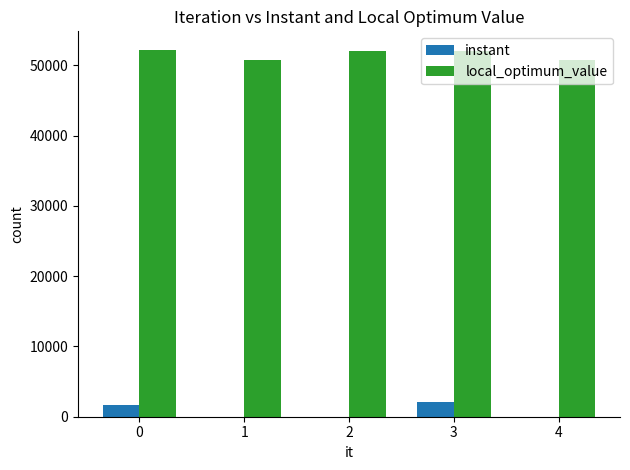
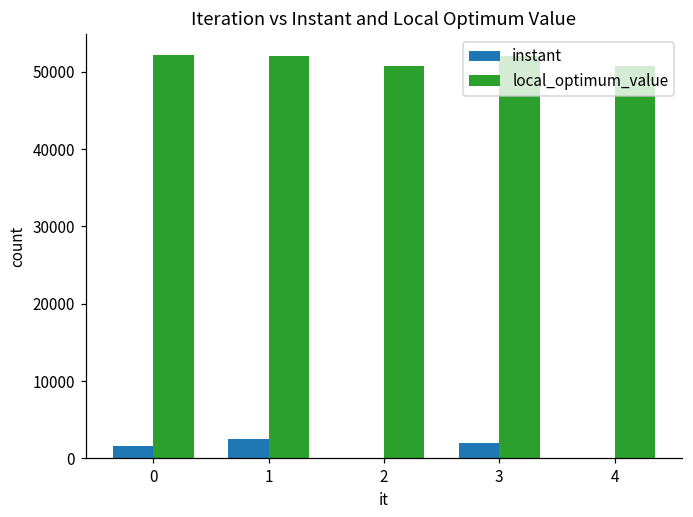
instant, 1: 0 -> 2000
local_optimum_value, 1: 51000 -> 52000
local_optimum_value, 2: 52000 -> 51000
